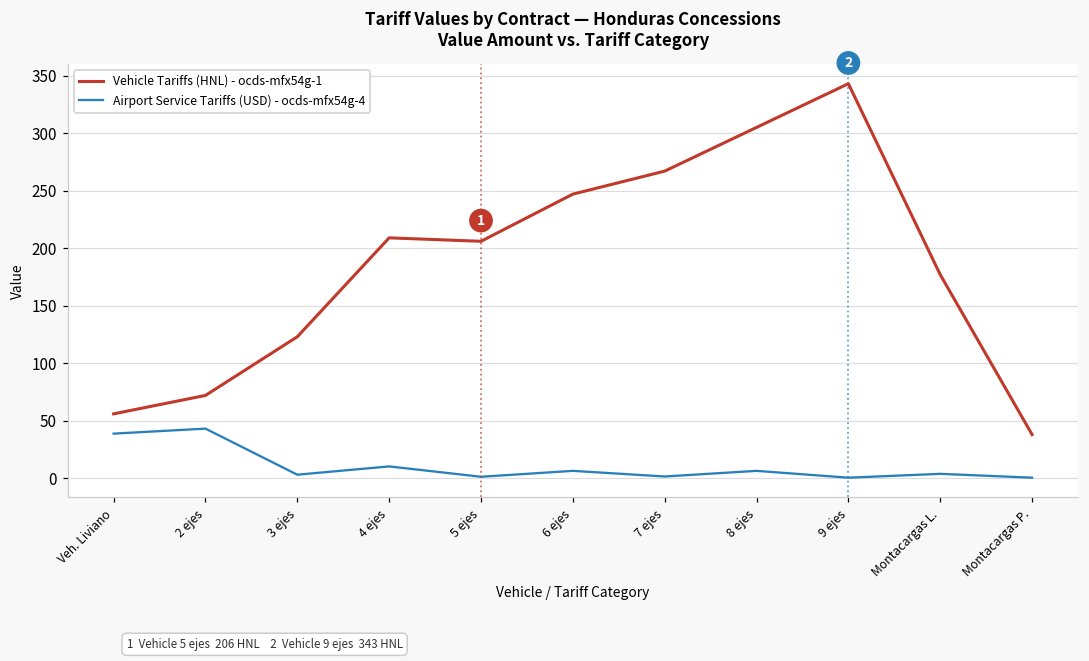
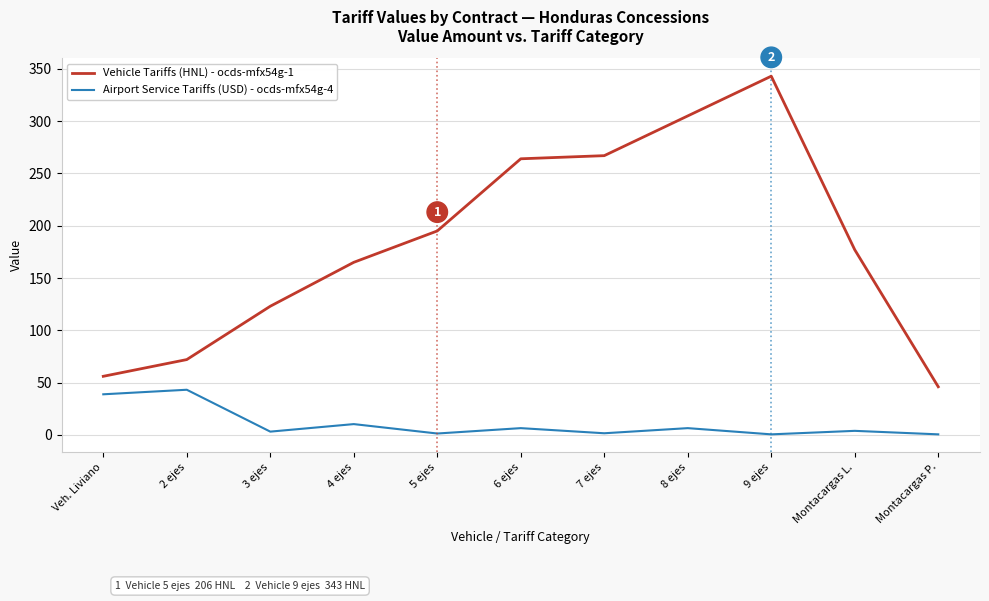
Vehicle Tariffs (HNL) - ocds-mfx54g-1, 4 ejes: 209 -> 165
Vehicle Tariffs (HNL) - ocds-mfx54g-1, 5 ejes: 206 -> 195
Vehicle Tariffs (HNL) - ocds-mfx54g-1, 6 ejes: 247 -> 264
Vehicle Tariffs (HNL) - ocds-mfx54g-1, Montacargas P.: 38 -> 46
